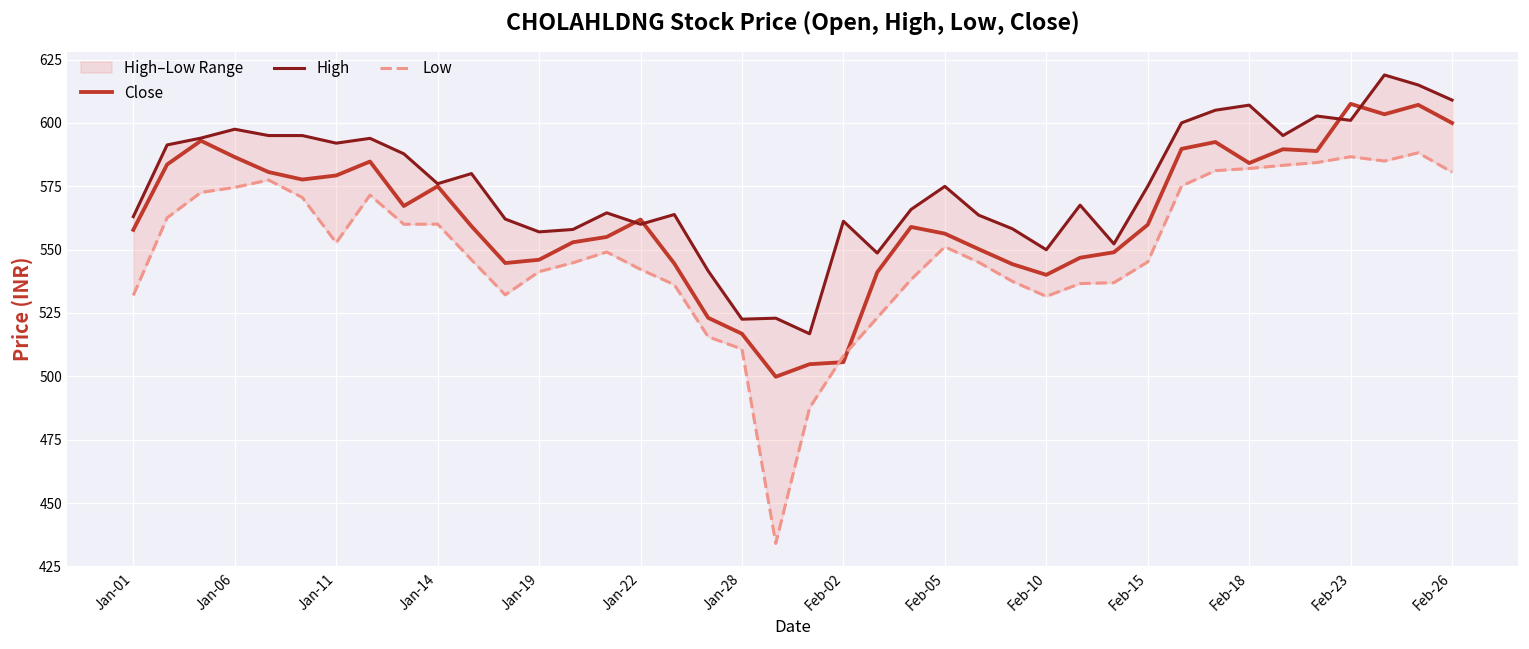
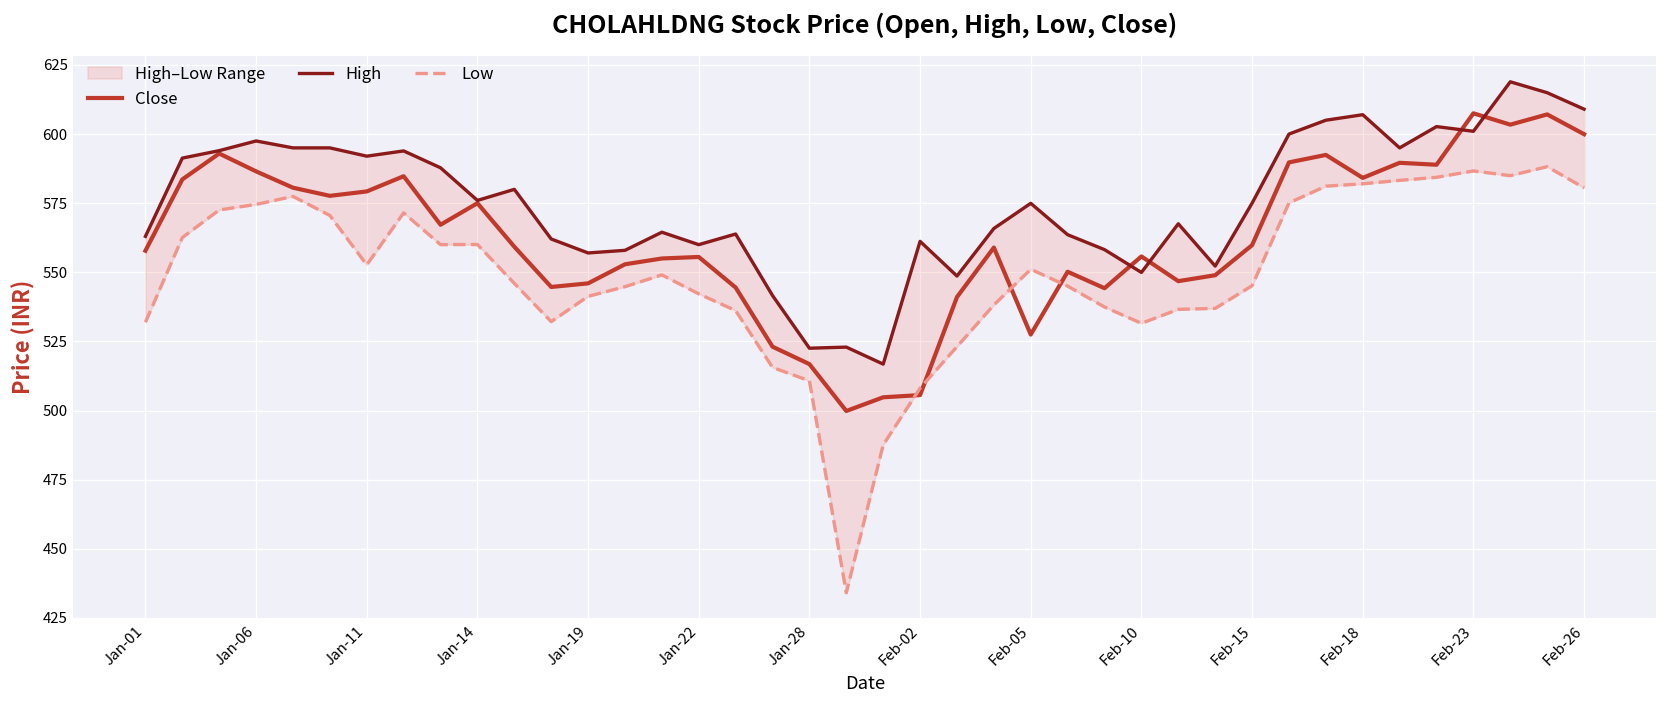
Close, Jan-22: 562 -> 556
Close, Feb-05: 556 -> 528
Close, Feb-10: 540 -> 556
